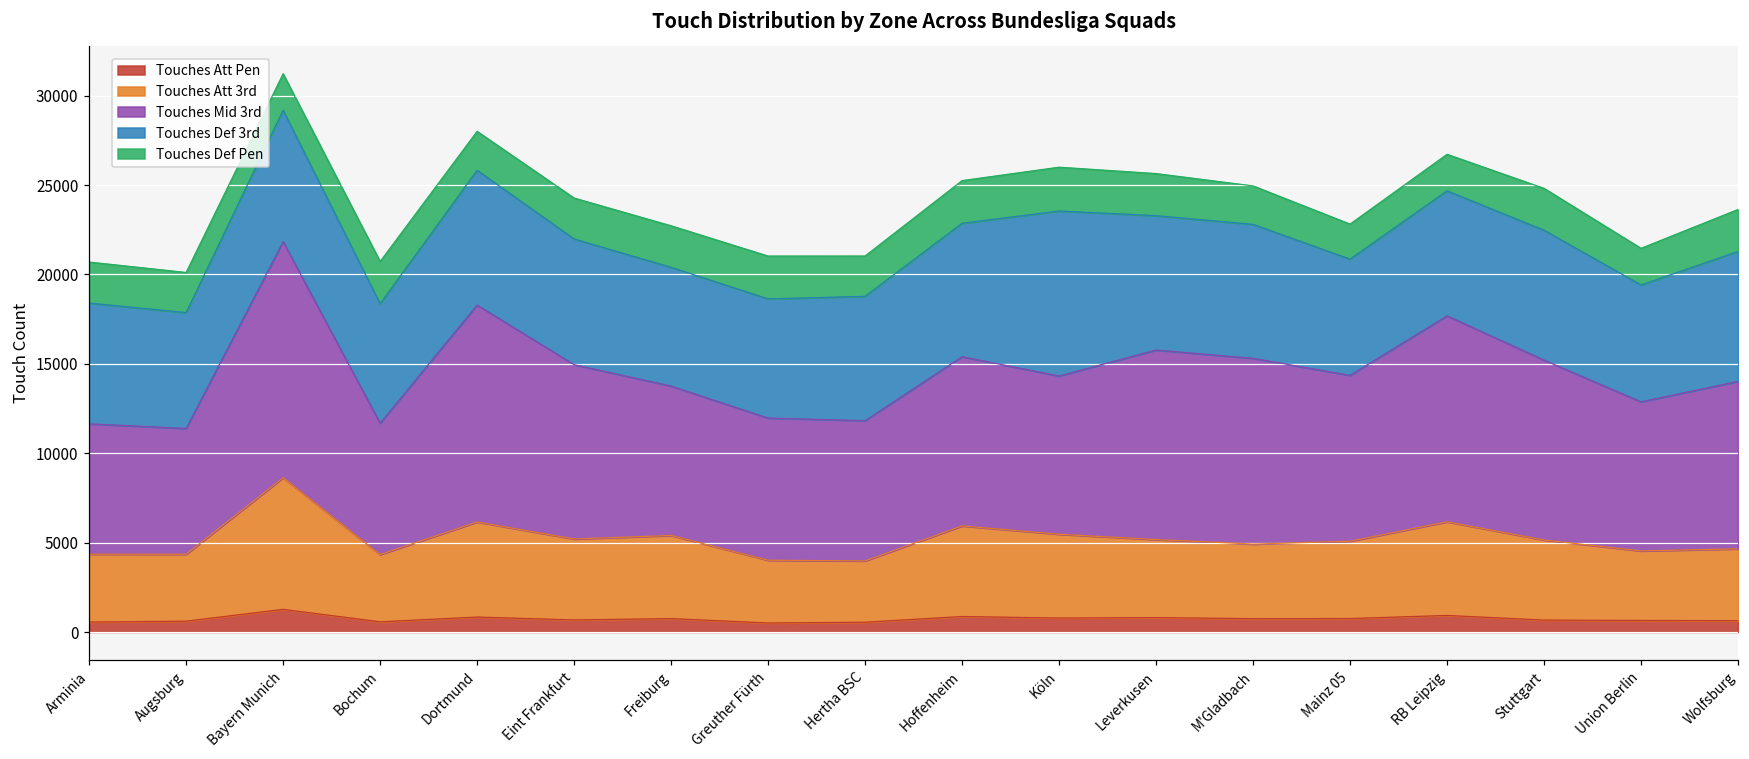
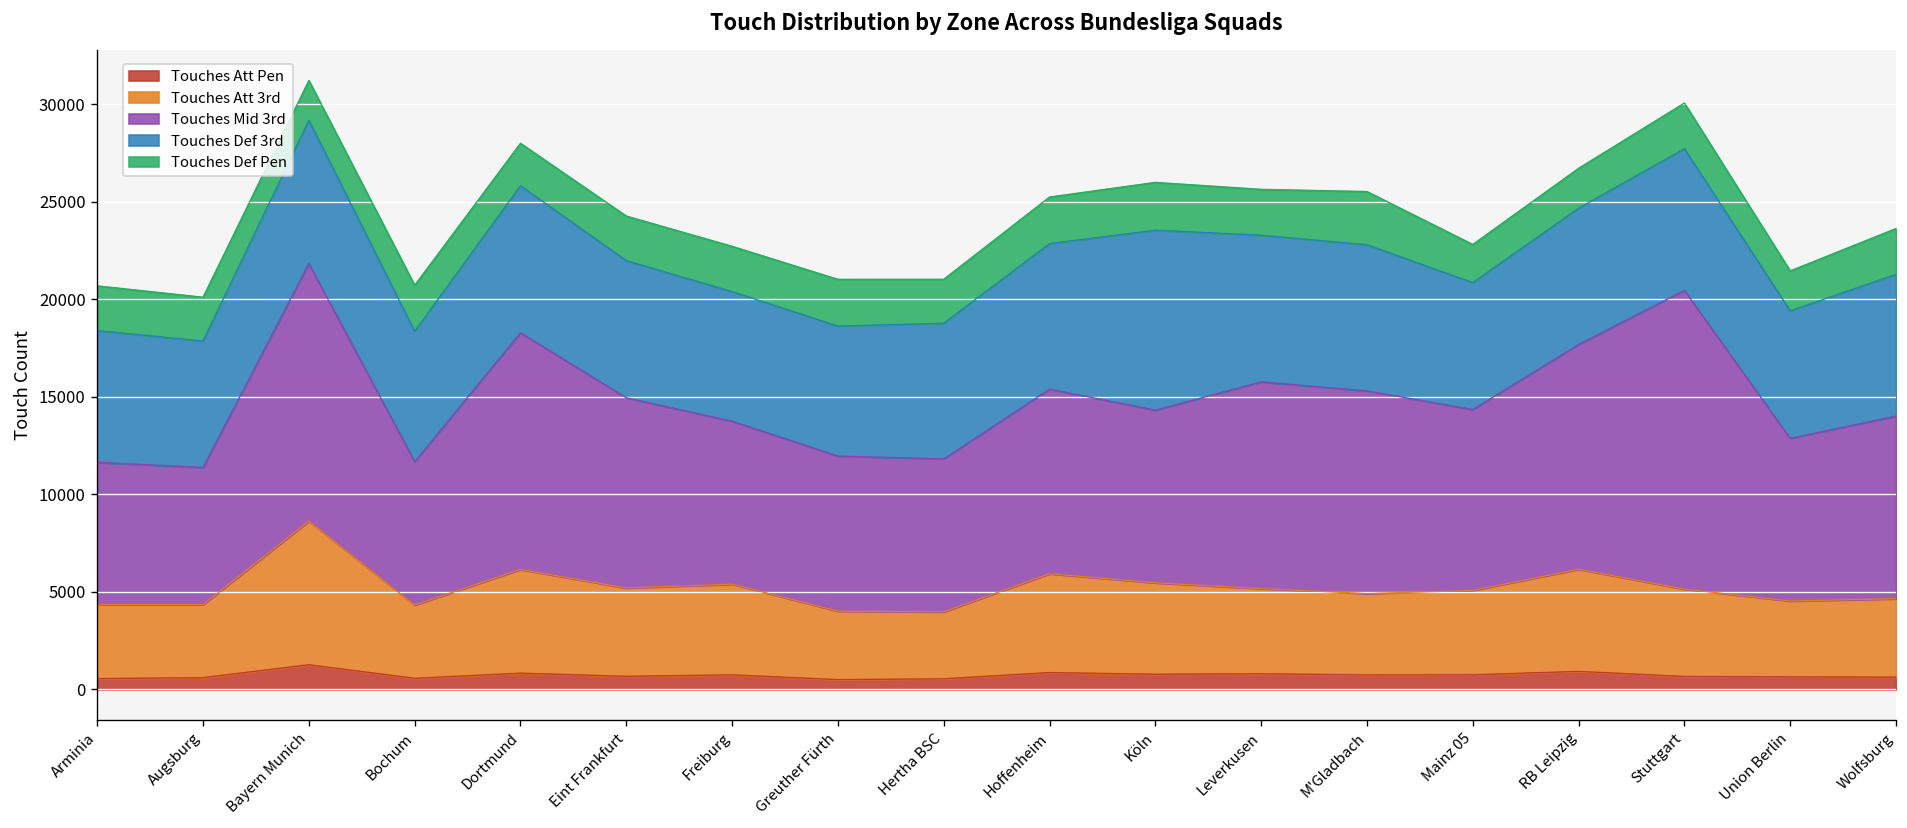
Touches Def Pen, M'Gladbach: 2200 -> 2700
Touches Mid 3rd, Stuttgart: 10100 -> 15300
